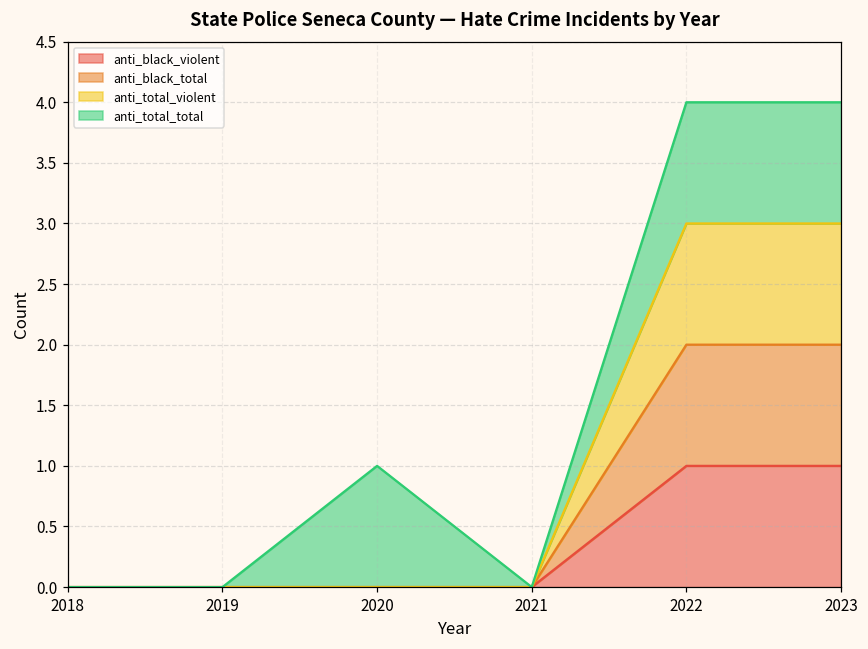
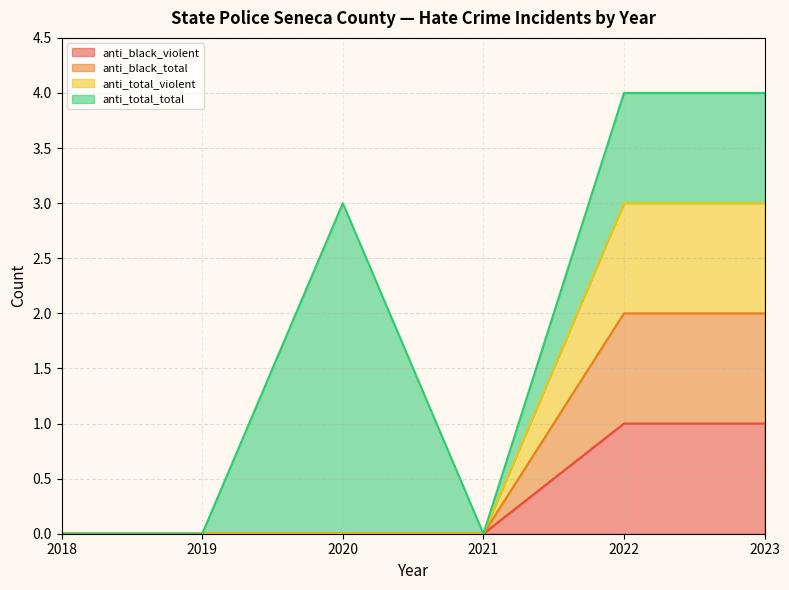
anti_total_total, 2020: 1 -> 3
